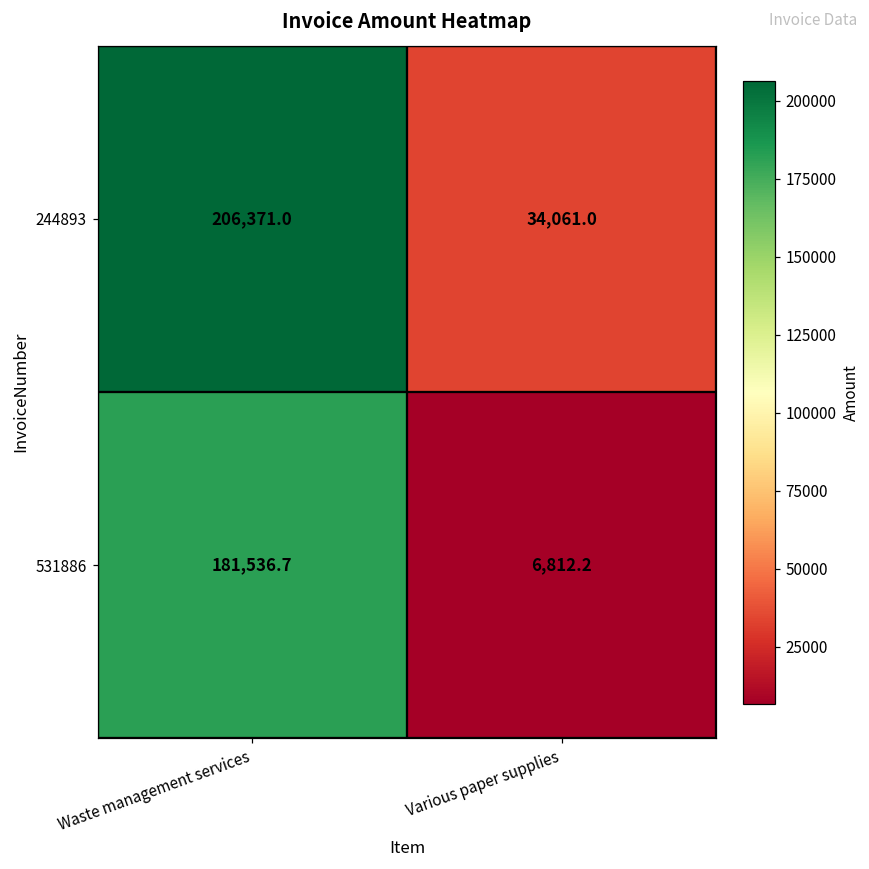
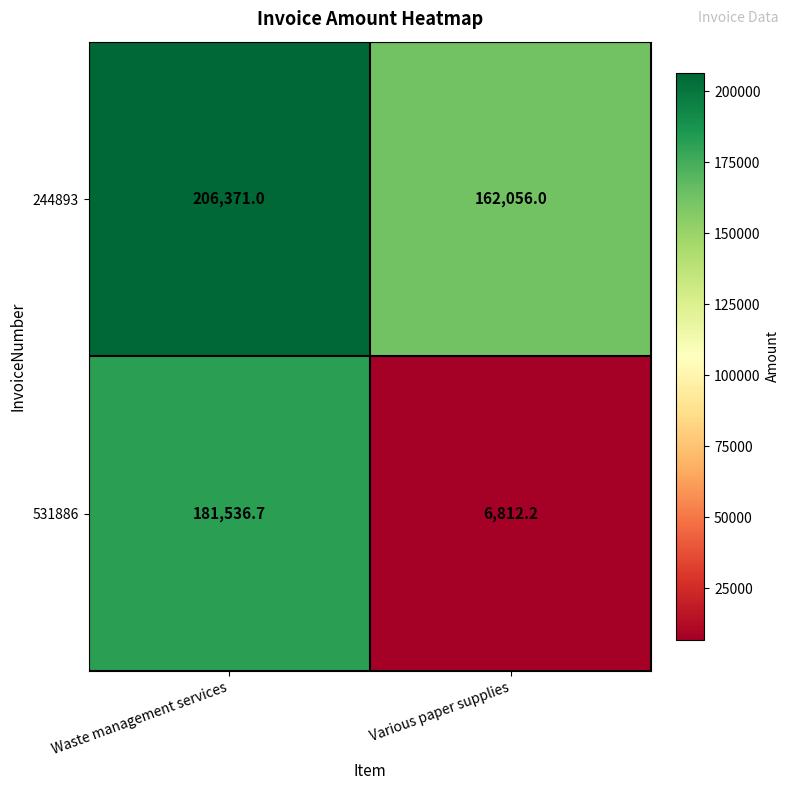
244893, Various paper supplies: 34,061.0 -> 162,056.0
